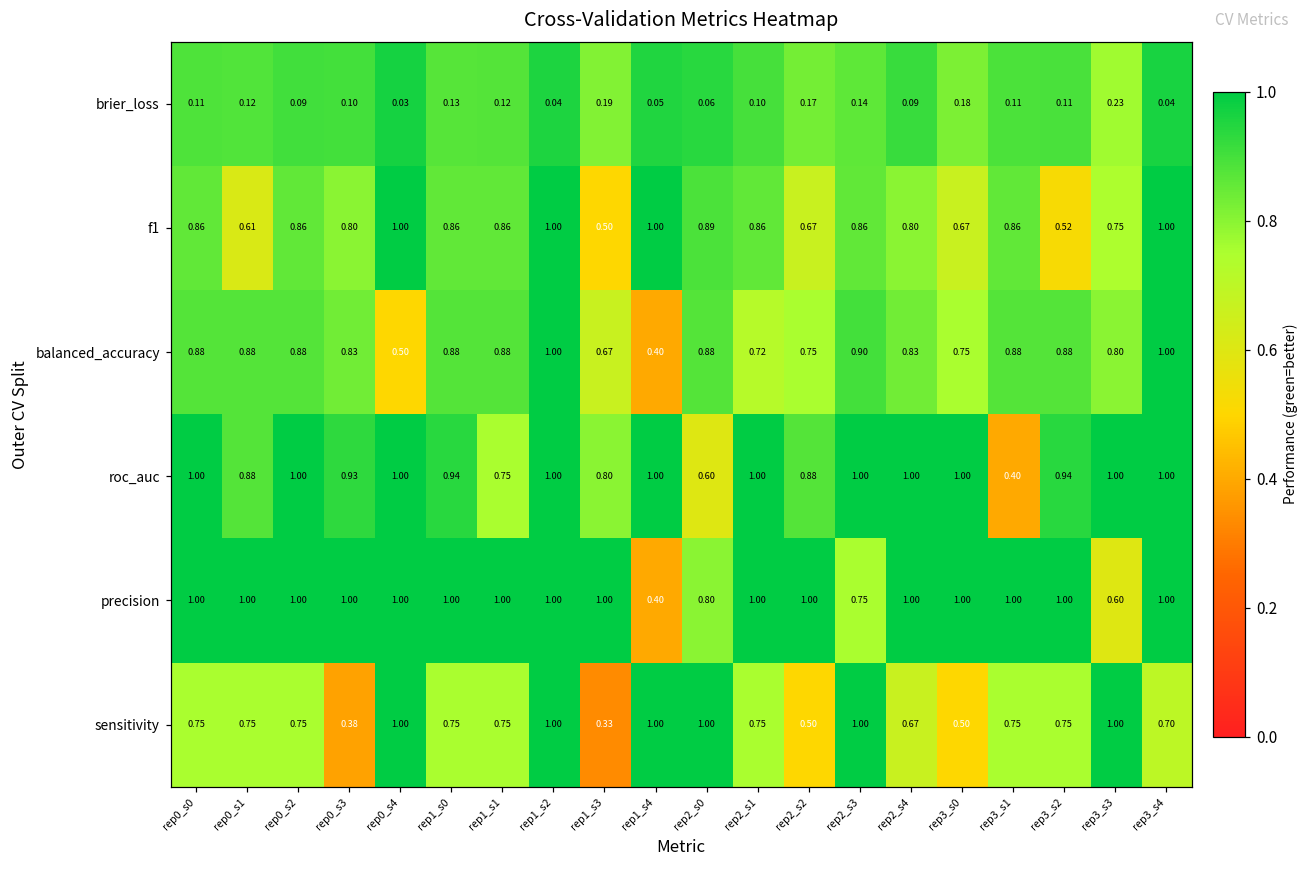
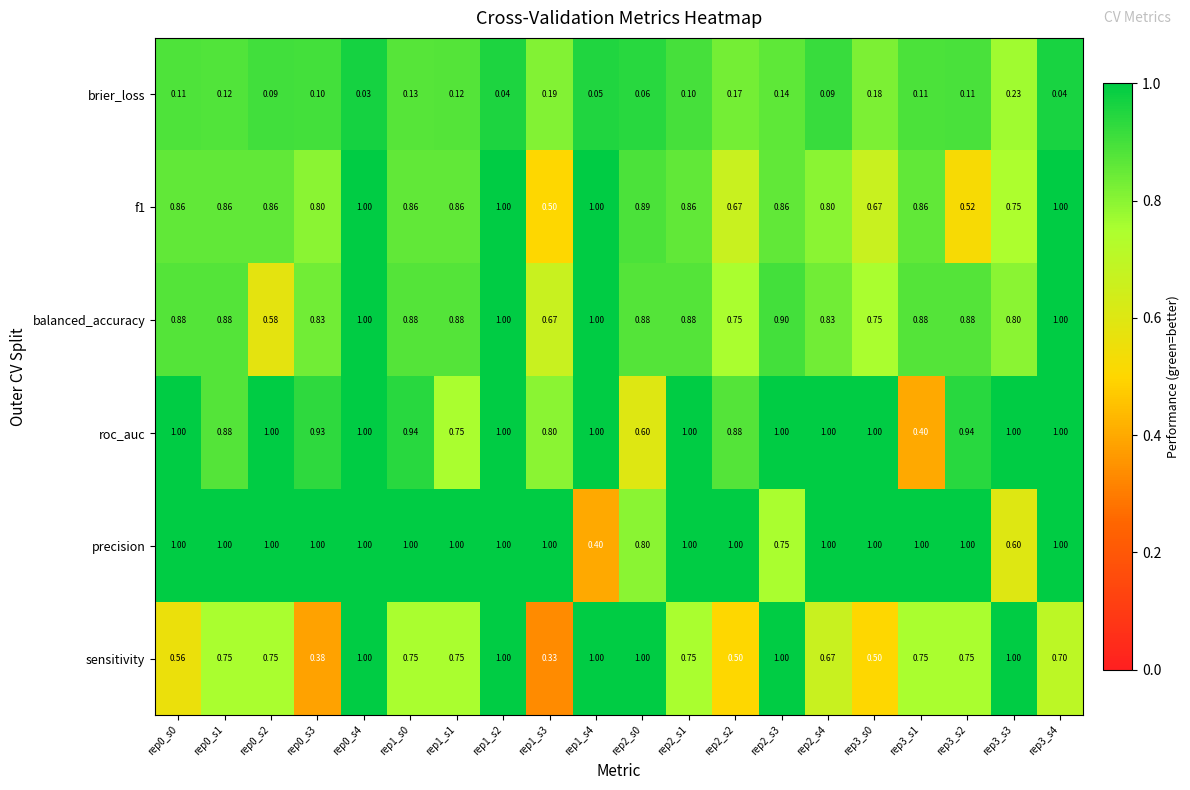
f1, rep0_s1: 0.61 -> 0.86
balanced_accuracy, rep0_s2: 0.88 -> 0.58
balanced_accuracy, rep0_s4: 0.50 -> 1.00
balanced_accuracy, rep1_s4: 0.40 -> 1.00
balanced_accuracy, rep2_s1: 0.72 -> 0.88
sensitivity, rep0_s0: 0.75 -> 0.56
